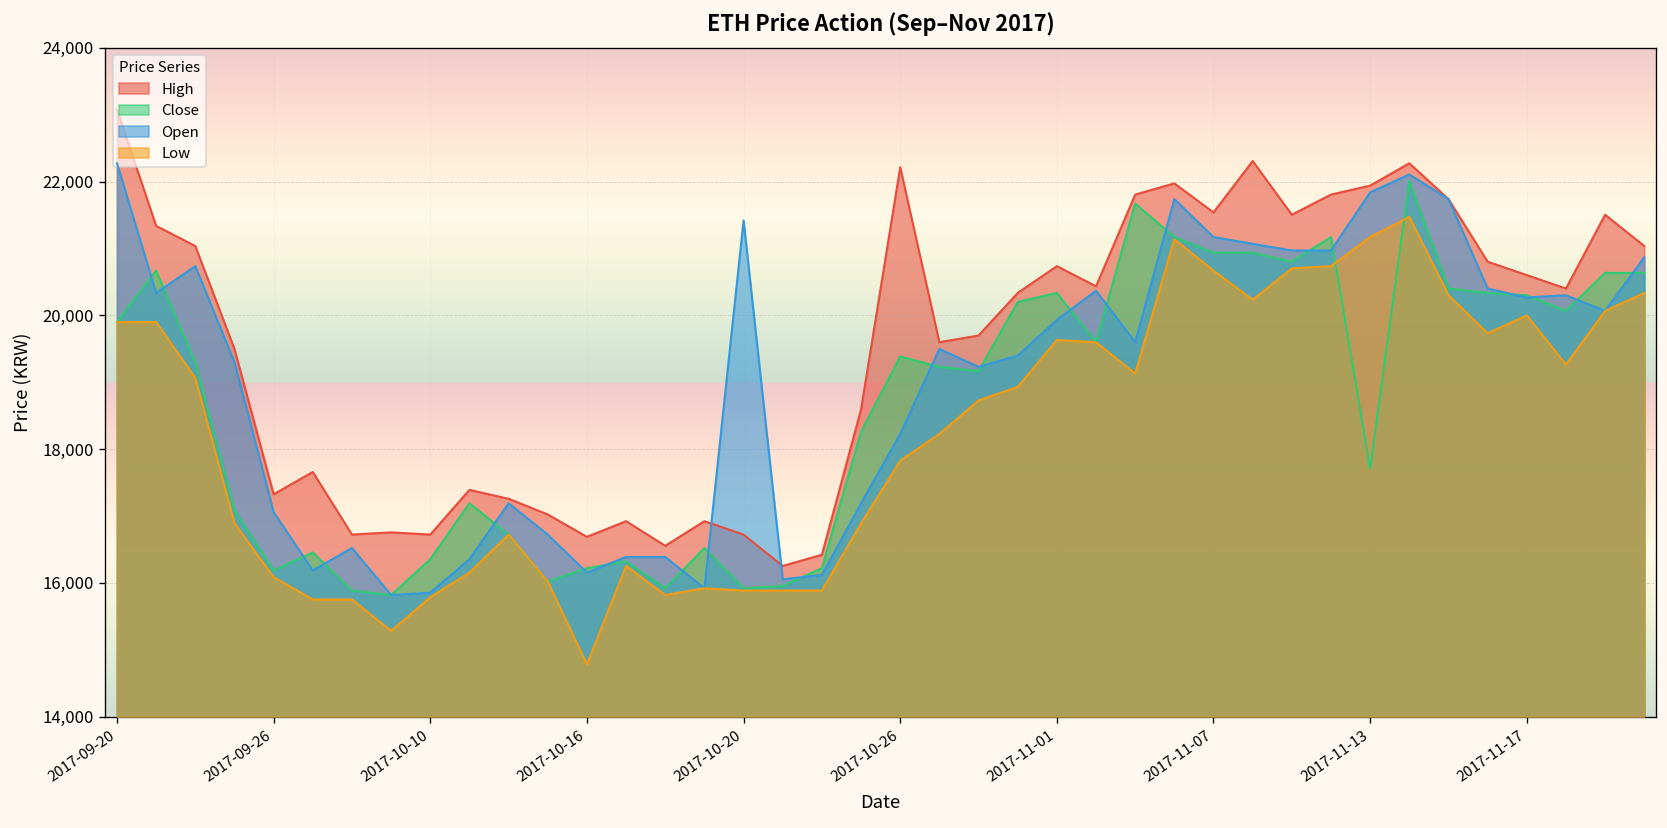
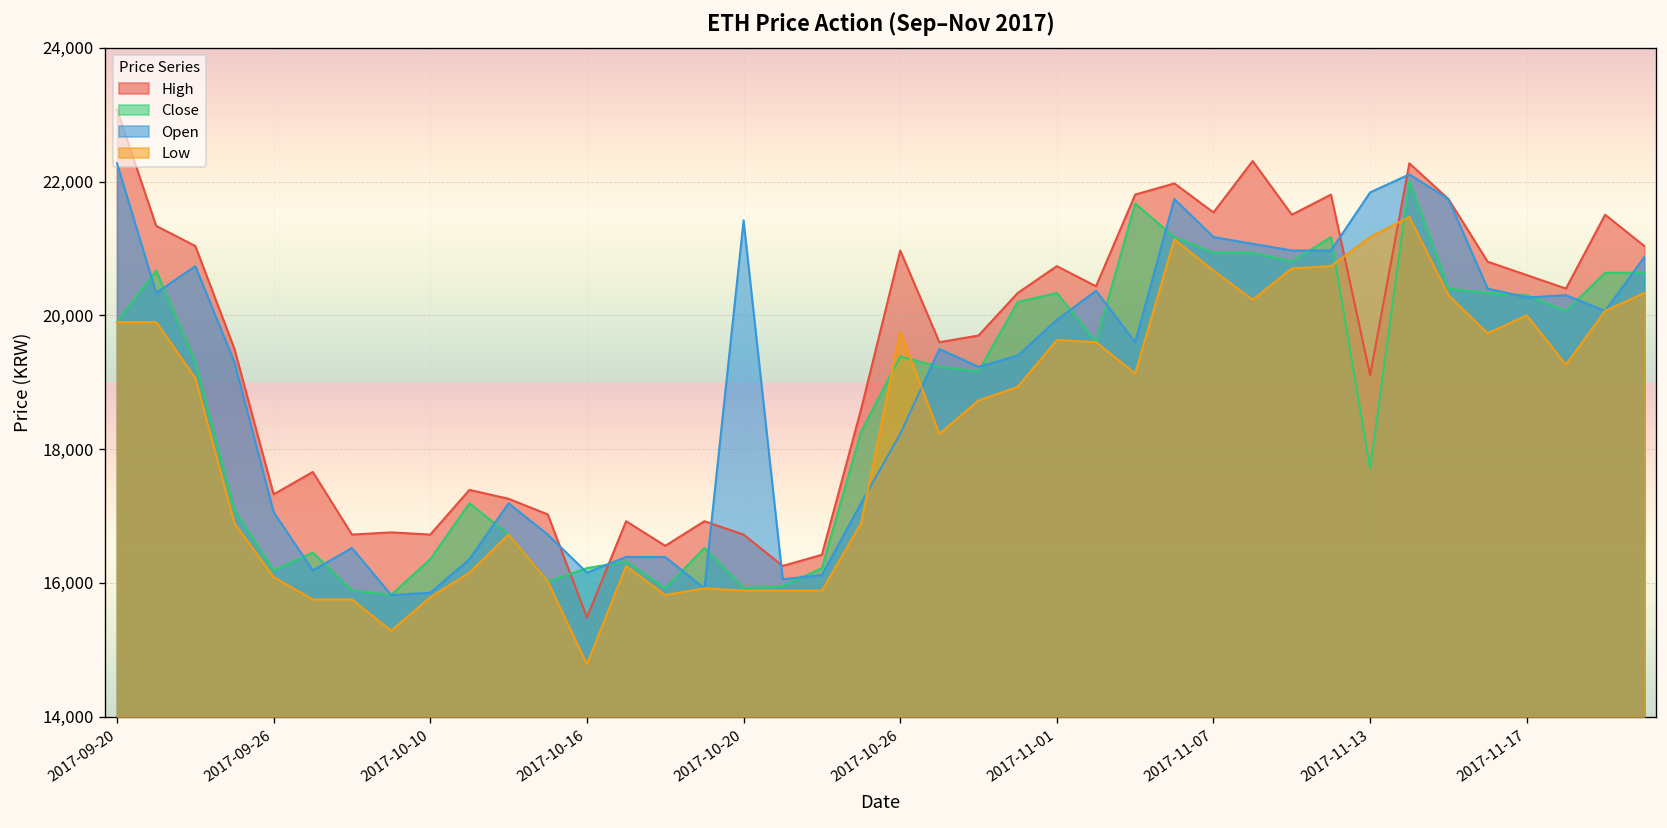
High, 2017-10-16: 16,700 -> 15,500
High, 2017-10-26: 22,200 -> 21,000
Low, 2017-10-26: 17,800 -> 19,800
High, 2017-11-13: 21,900 -> 19,100
